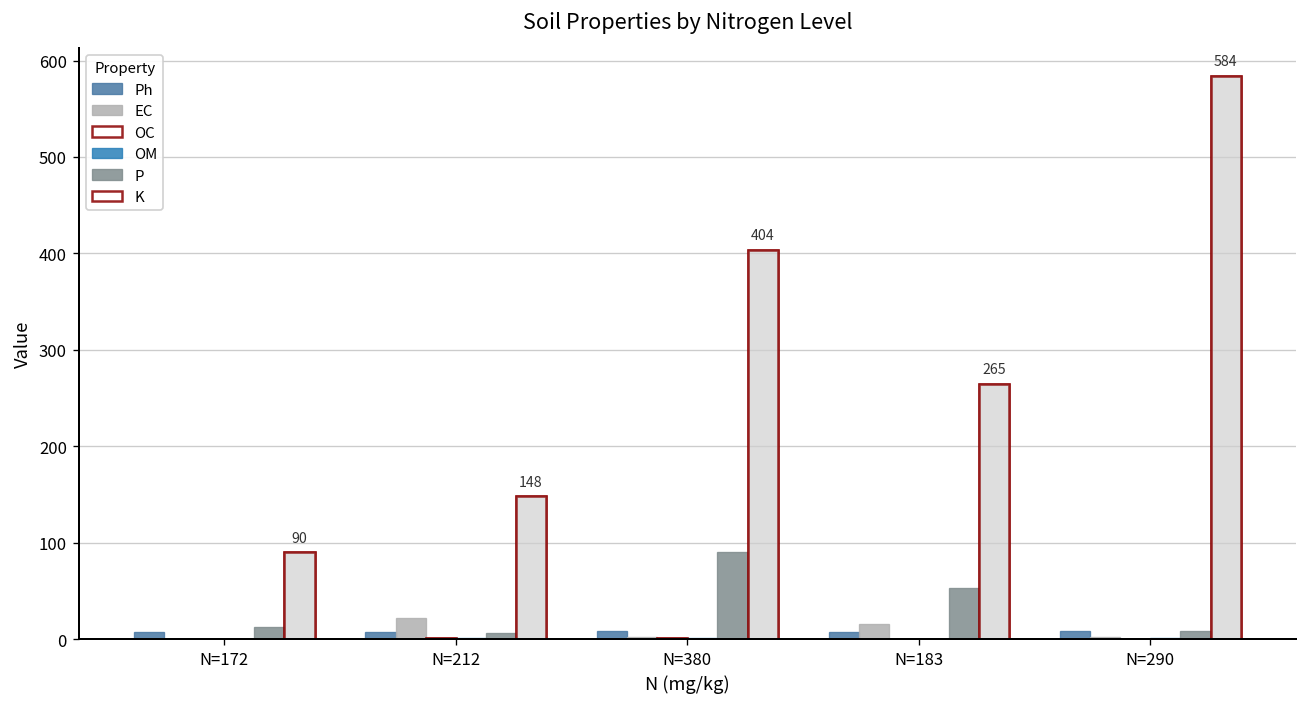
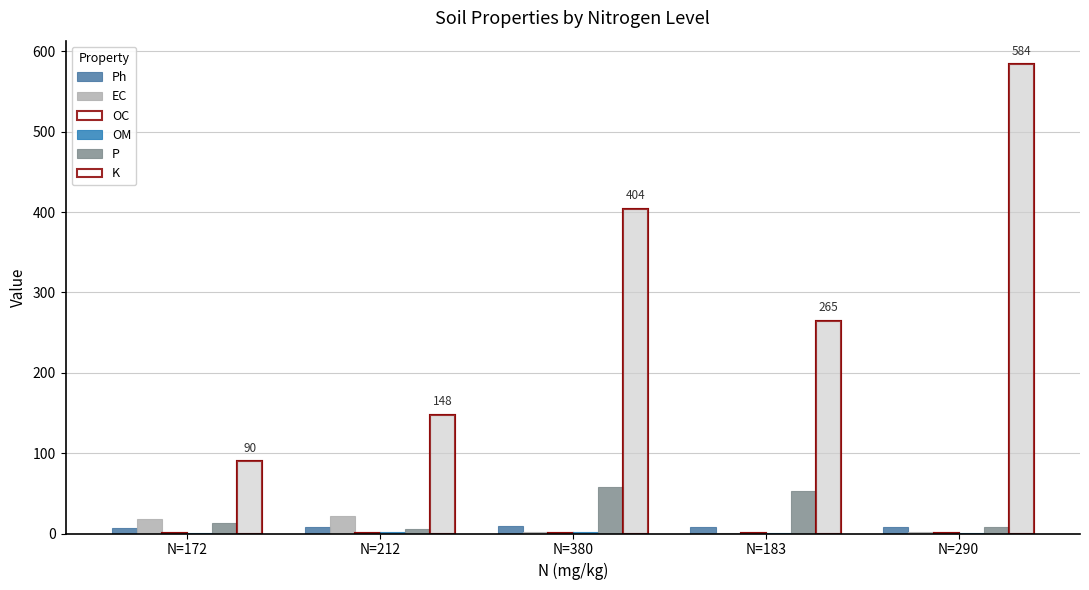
EC, N=172: 0 -> 20
P, N=380: 90 -> 60
EC, N=183: 20 -> 0
